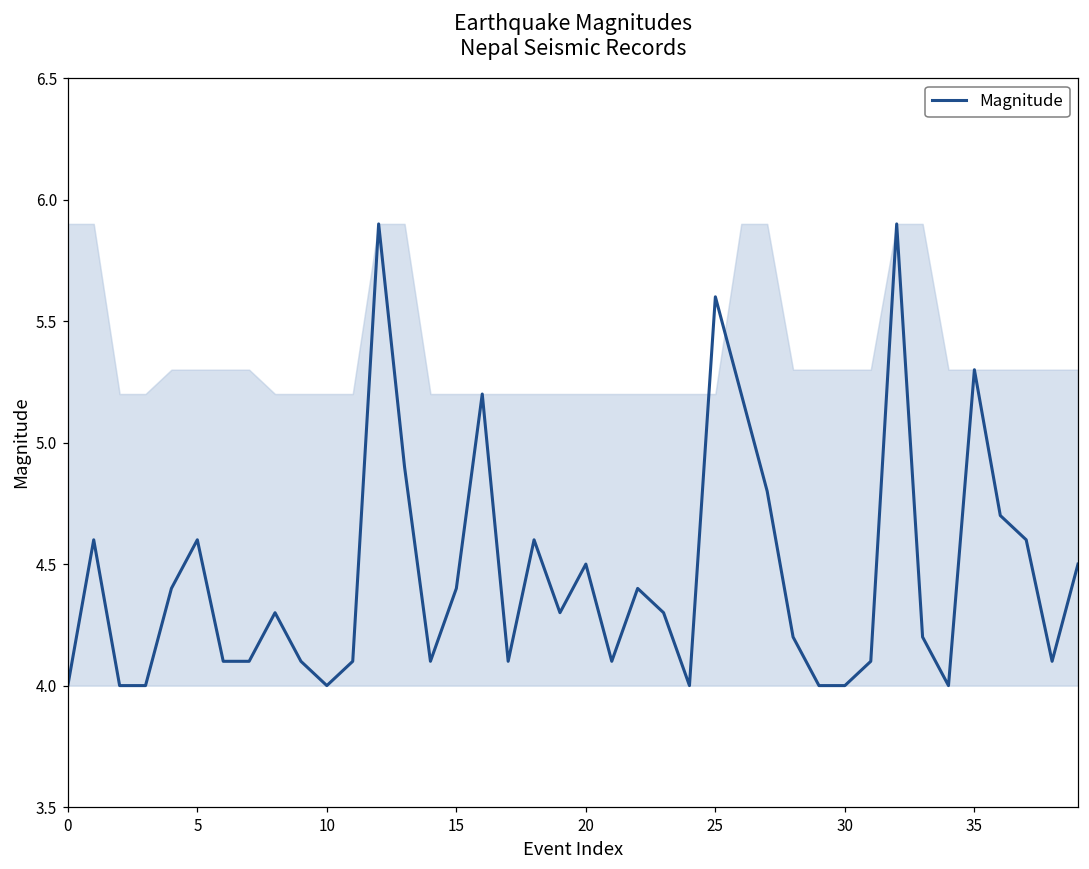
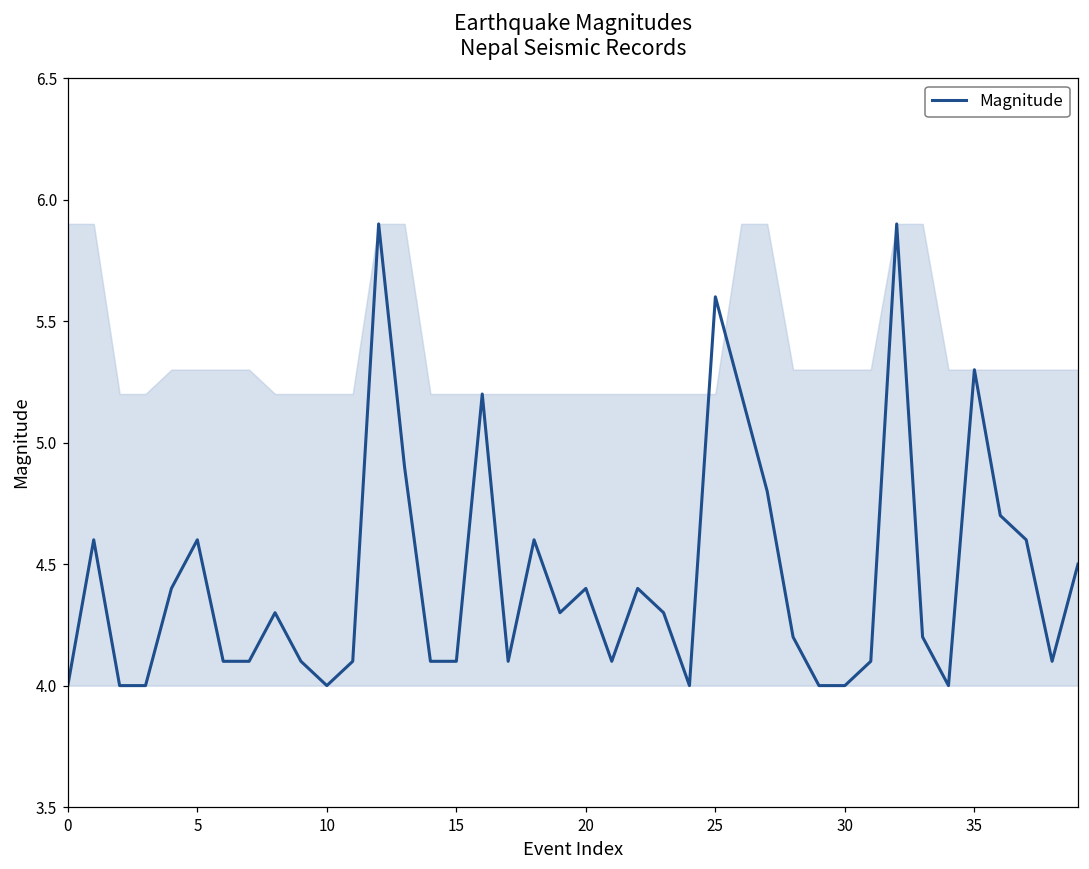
Magnitude, 15: 4.4 -> 4.1
Magnitude, 20: 4.5 -> 4.4
